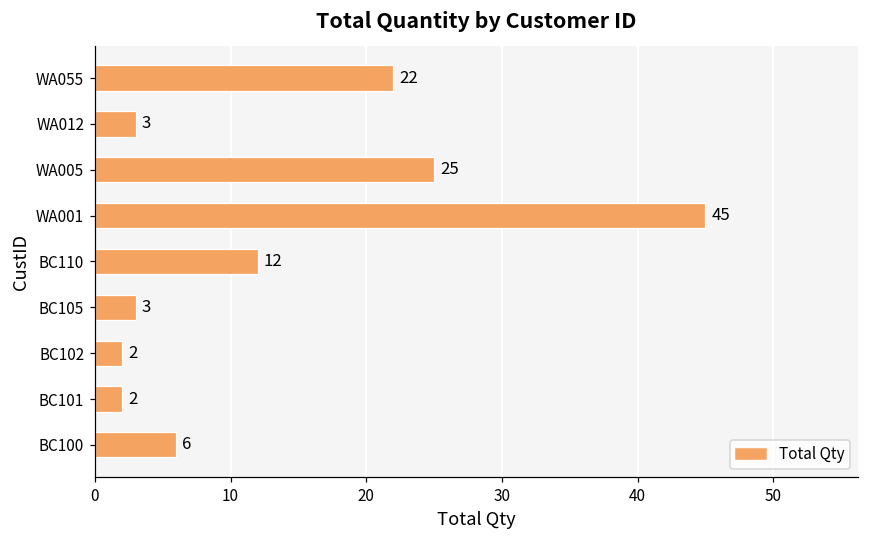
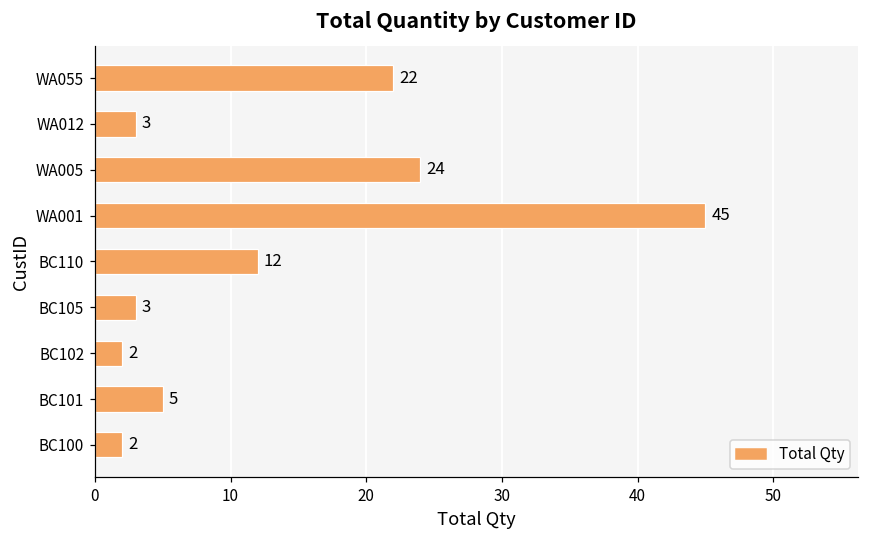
WA005: 25 -> 24
BC101: 2 -> 5
BC100: 6 -> 2
